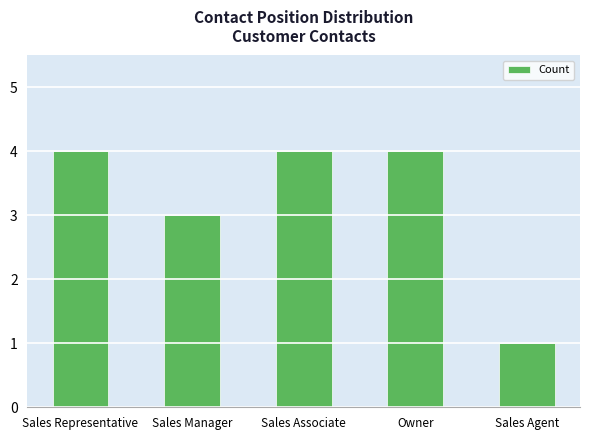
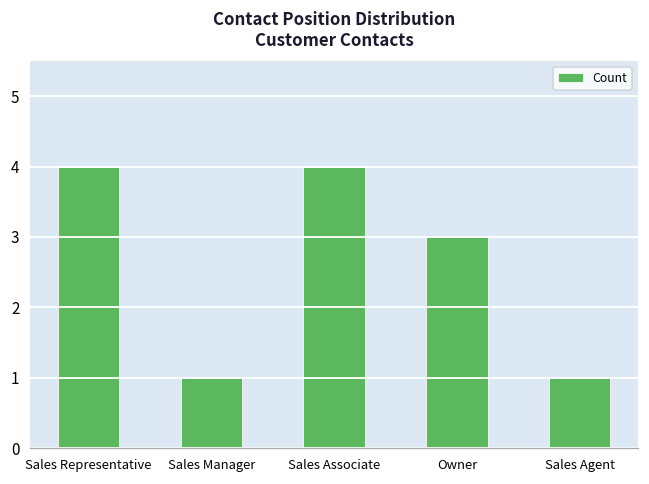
Sales Manager: 3 -> 1
Owner: 4 -> 3
